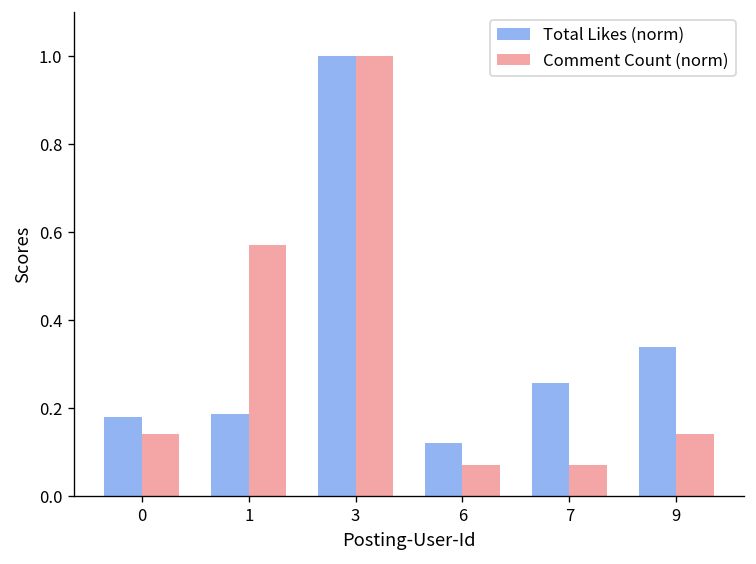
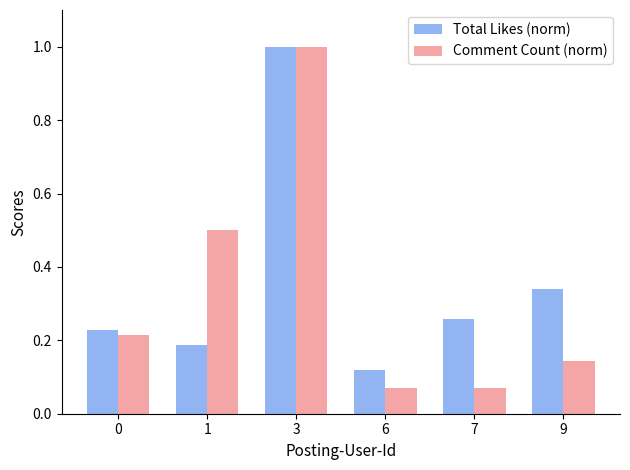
Total Likes (norm), 0: 0.18 -> 0.23
Comment Count (norm), 0: 0.14 -> 0.21
Comment Count (norm), 1: 0.57 -> 0.50
